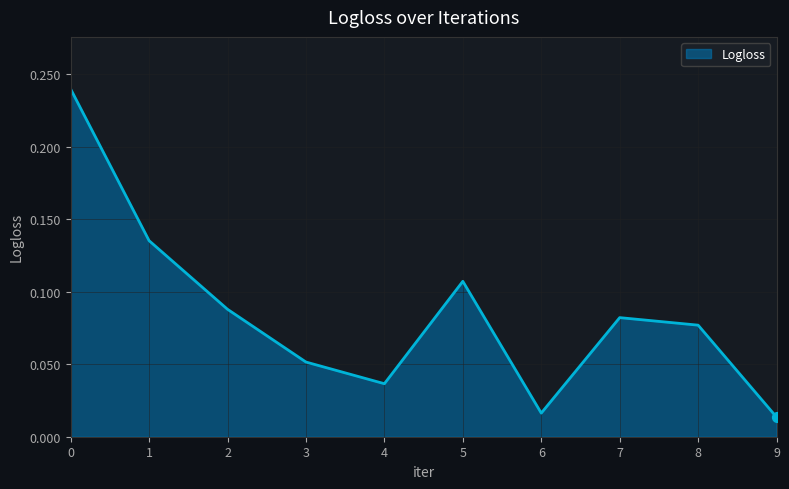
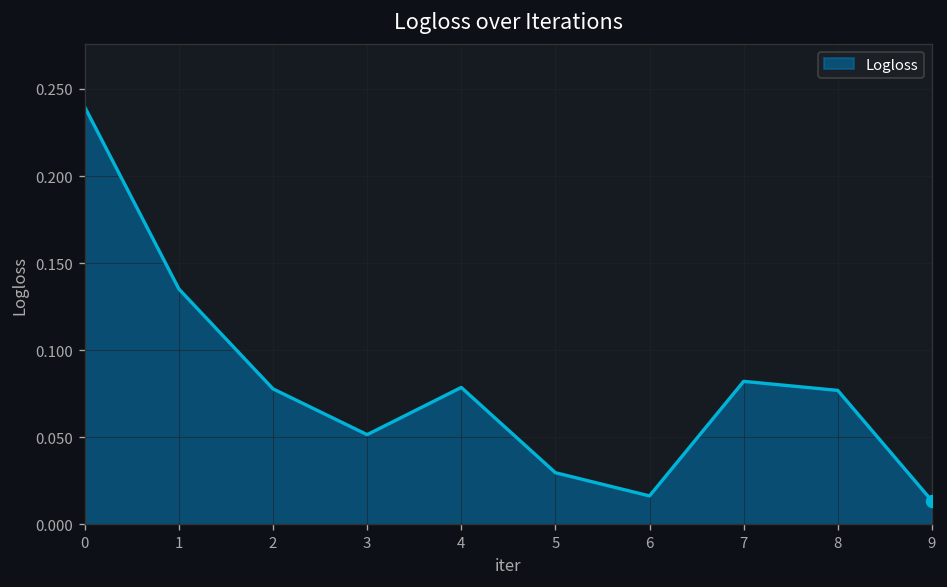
Logloss, 2: 0.088 -> 0.078
Logloss, 4: 0.037 -> 0.079
Logloss, 5: 0.107 -> 0.030
